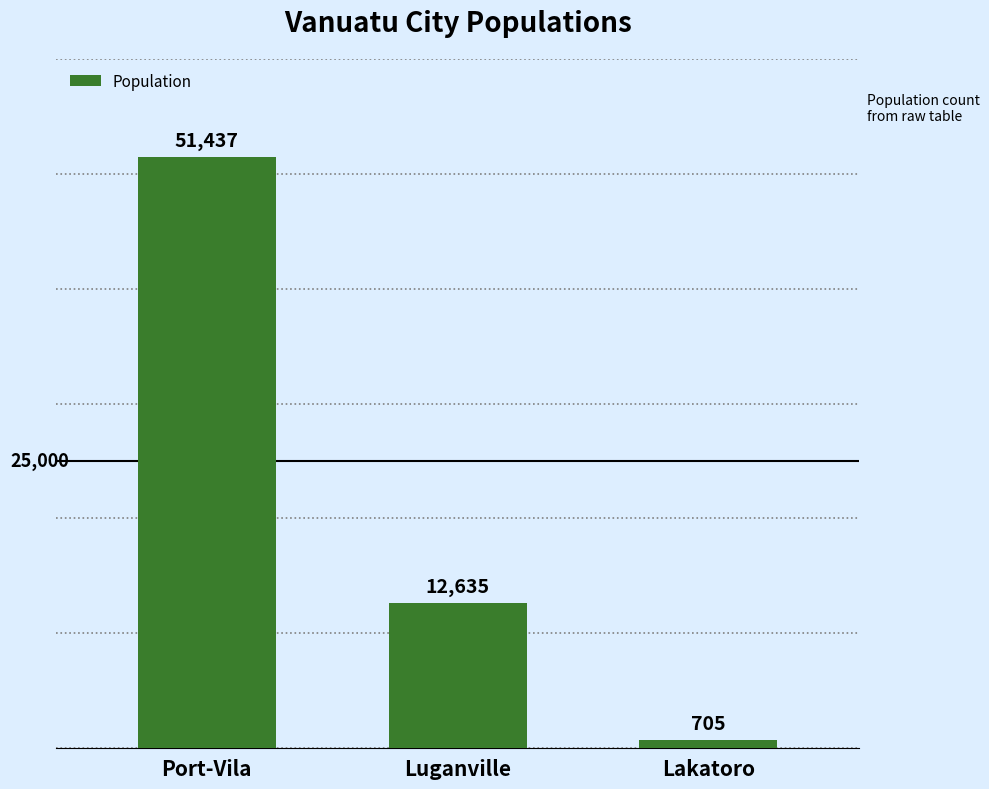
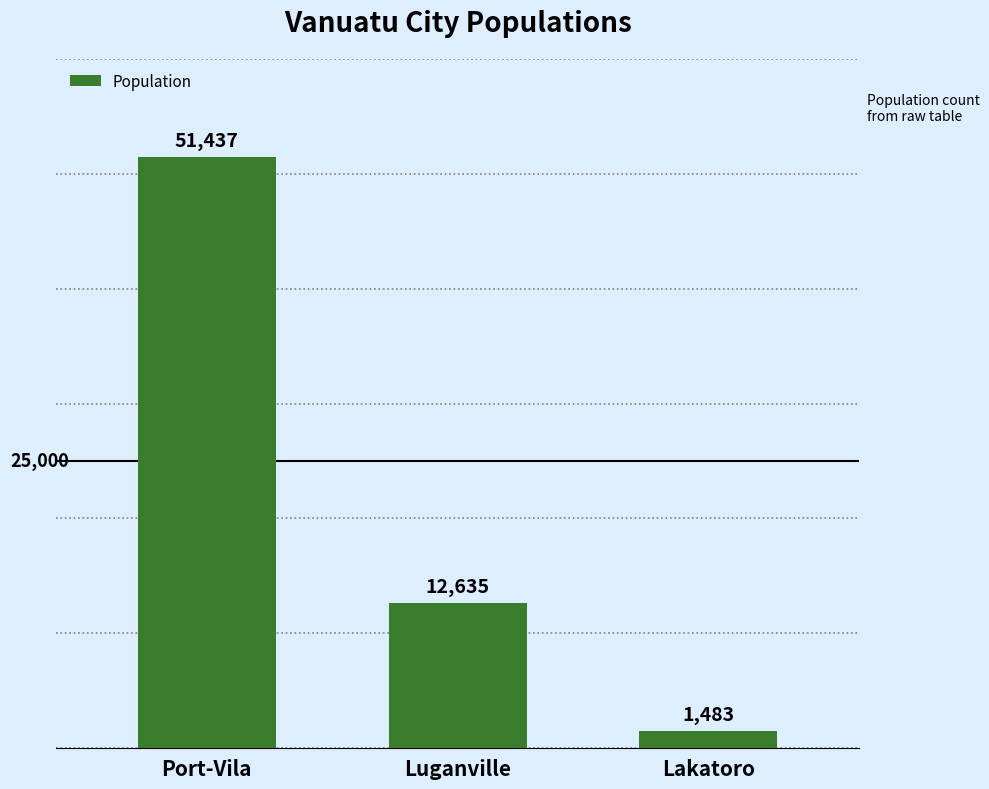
Lakatoro: 705 -> 1,483
